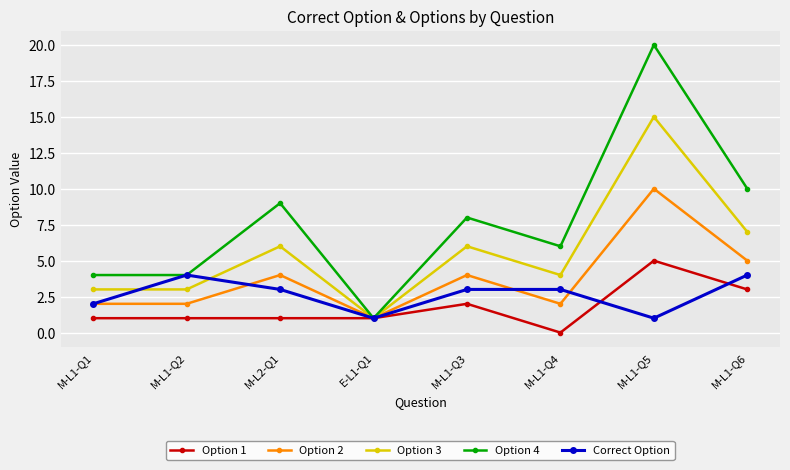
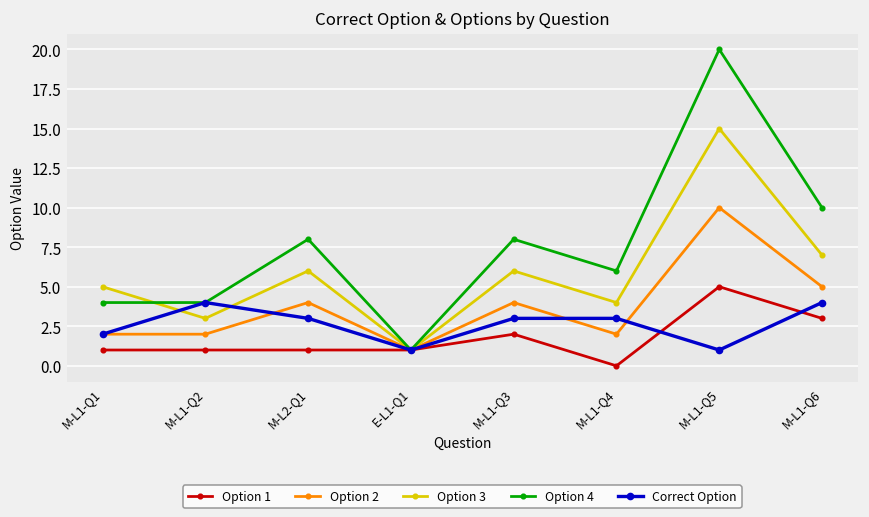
Option 3, M-L1-Q1: 3 -> 5
Option 4, M-L2-Q1: 9 -> 8
